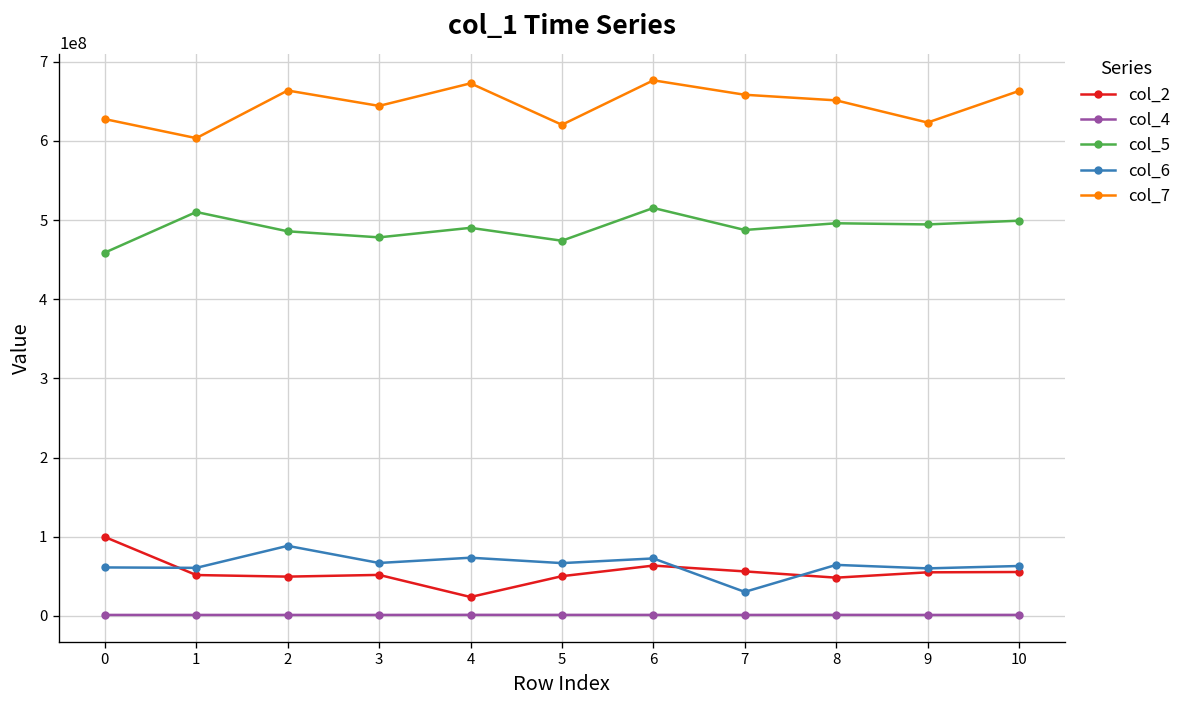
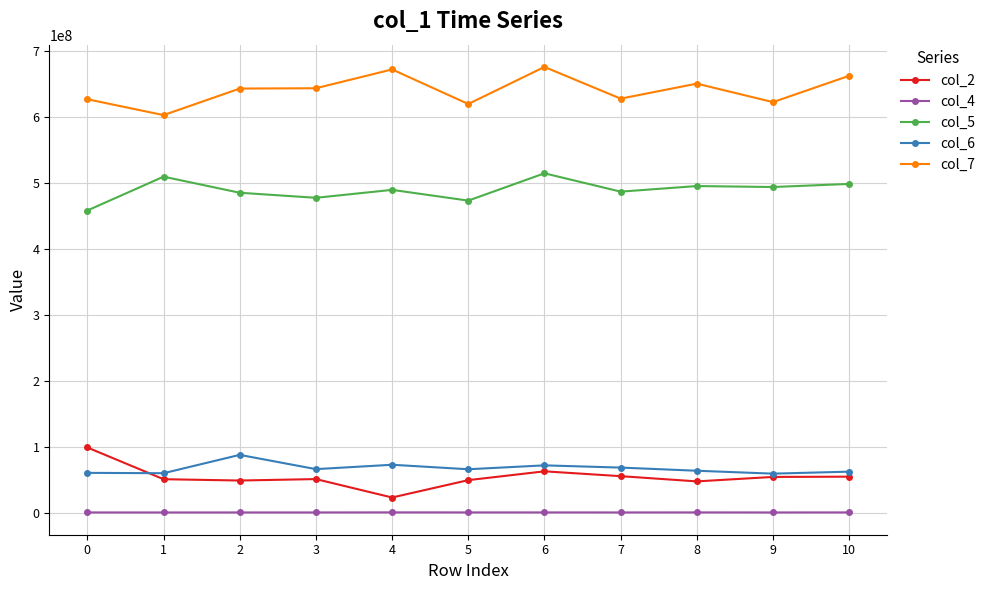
col_7, 2: 660000000 -> 640000000
col_6, 7: 30000000 -> 70000000
col_7, 7: 660000000 -> 630000000
